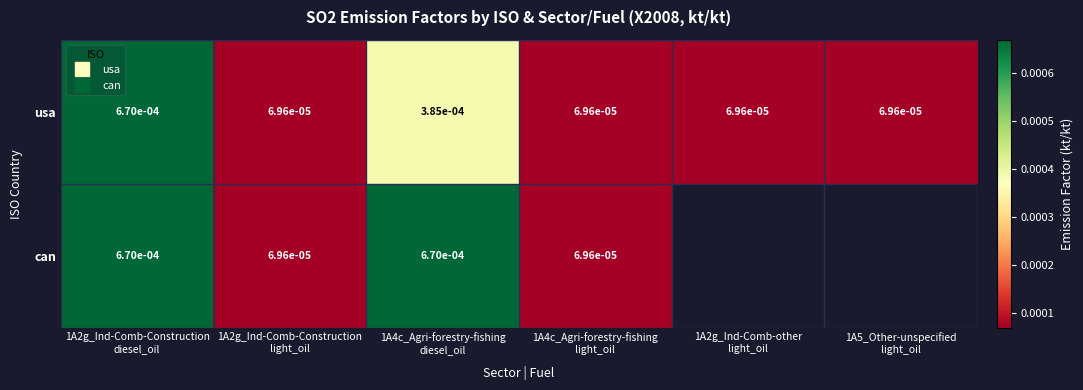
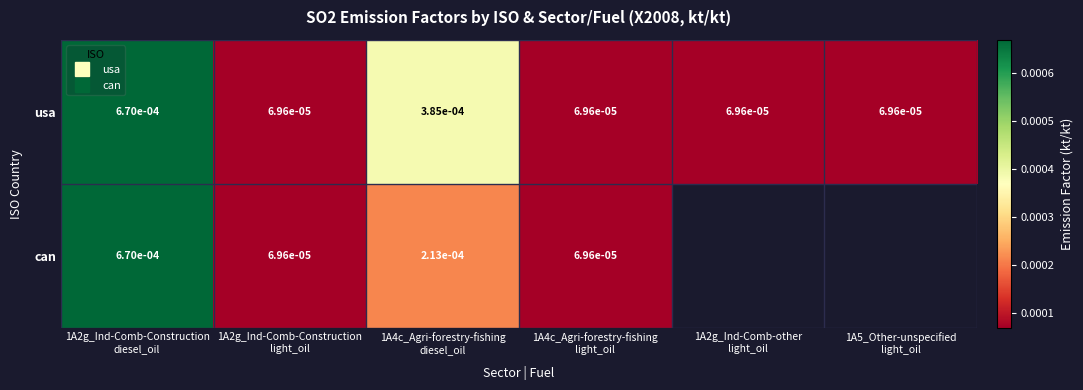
can, 1A4c_Agri-forestry-fishing diesel_oil: 6.70e-04 -> 2.13e-04
